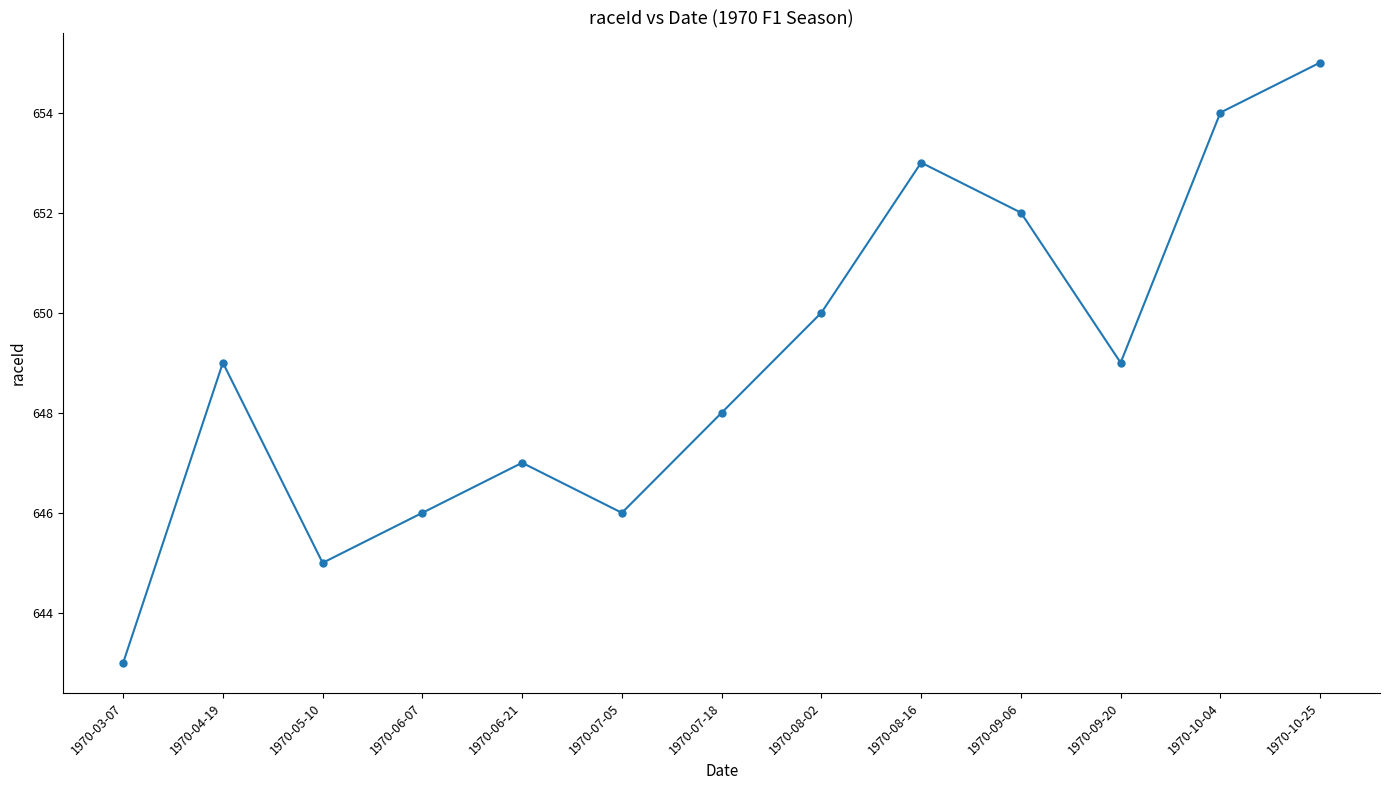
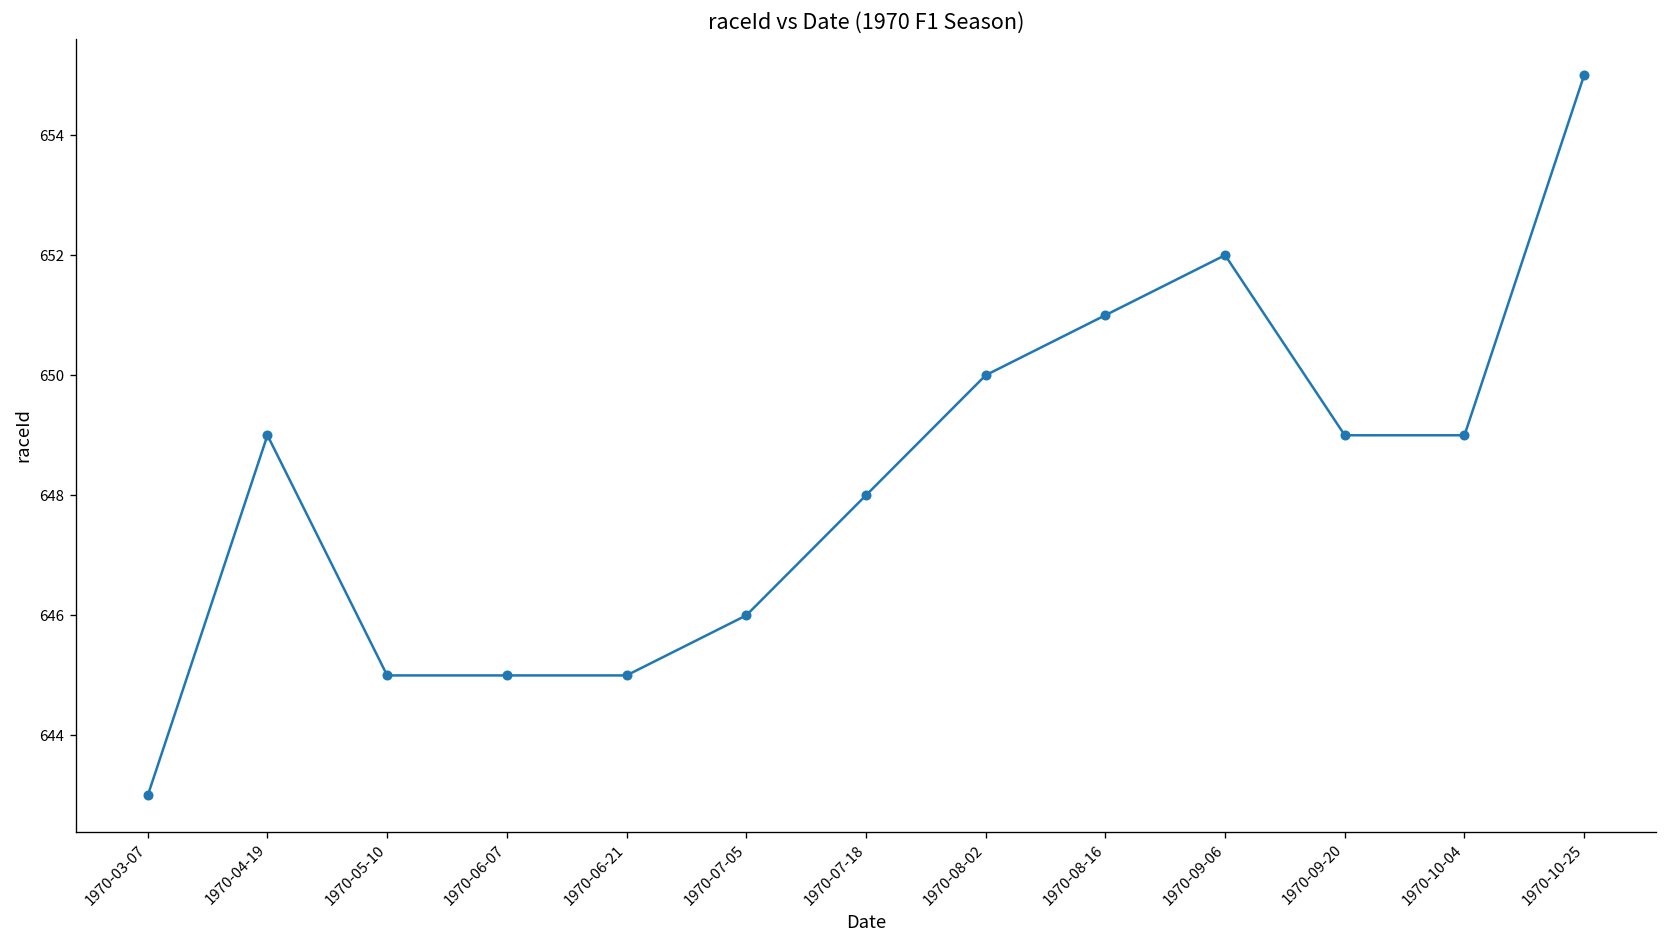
1970-06-07: 646 -> 645
1970-06-21: 647 -> 645
1970-08-16: 653 -> 651
1970-10-04: 654 -> 649
